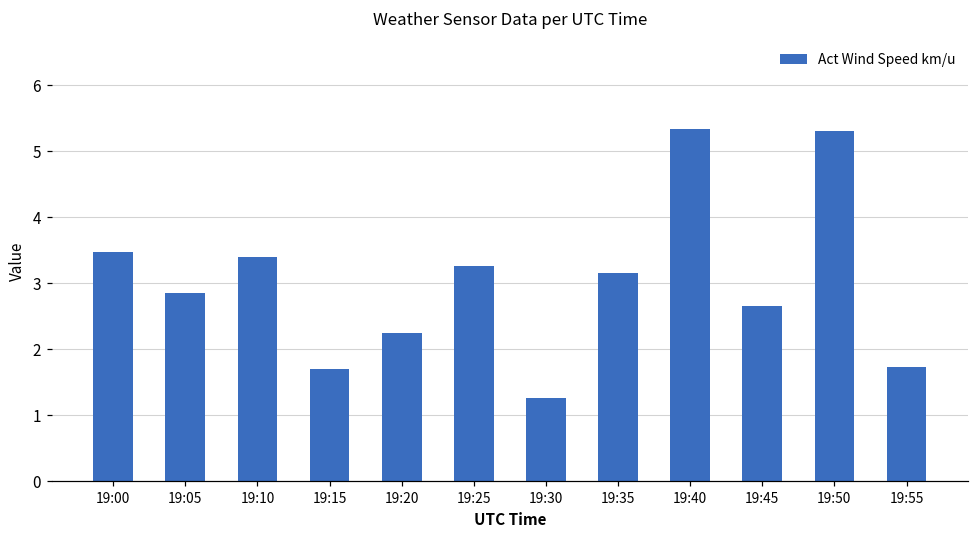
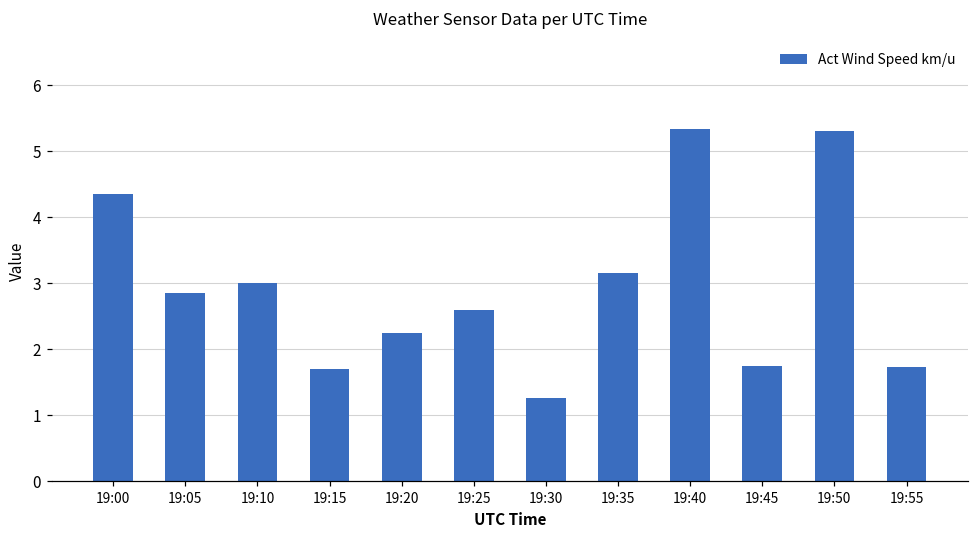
19:00: 3.5 -> 4.4
19:10: 3.4 -> 3.0
19:25: 3.3 -> 2.6
19:45: 2.7 -> 1.7
